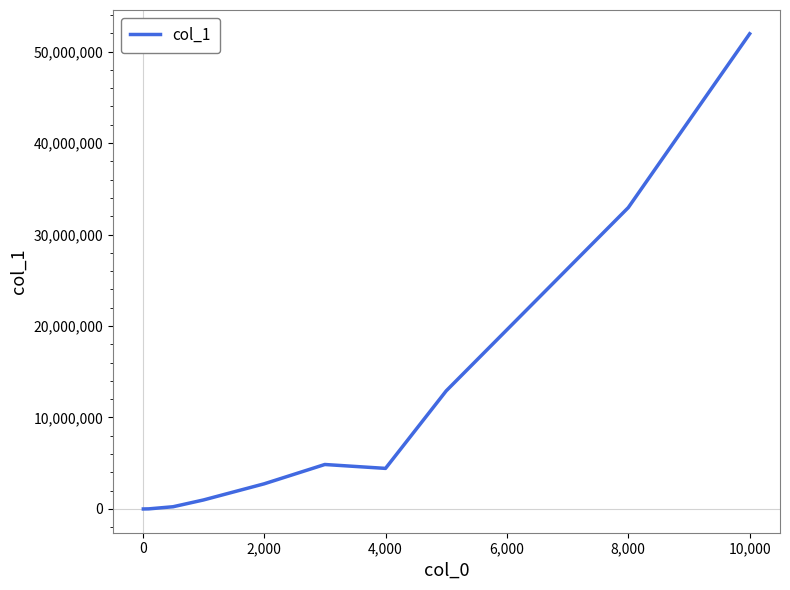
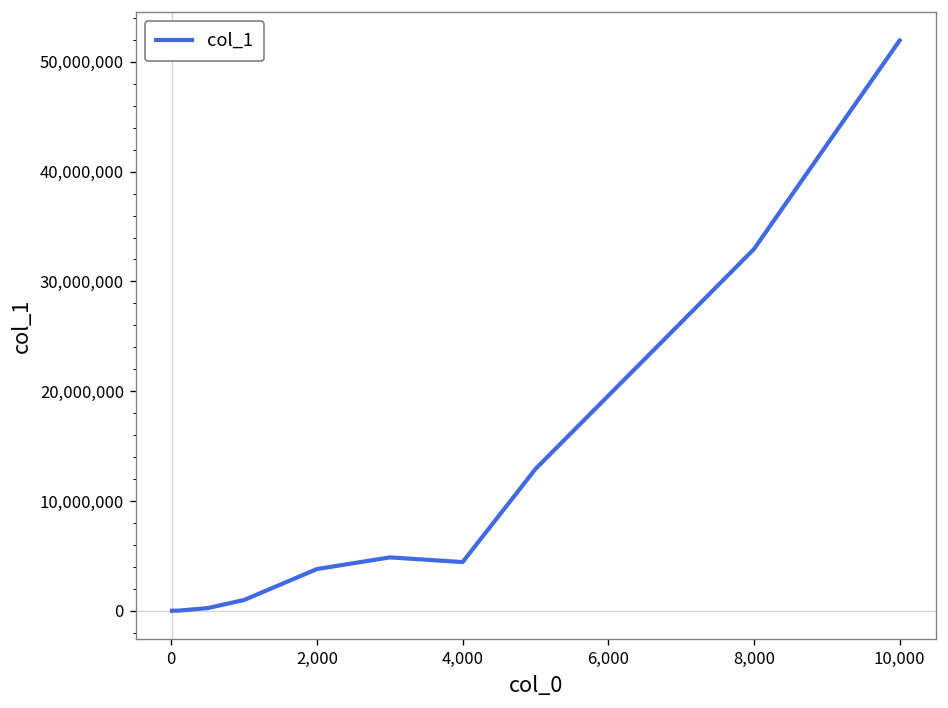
2,000: 3,000,000 -> 4,000,000
